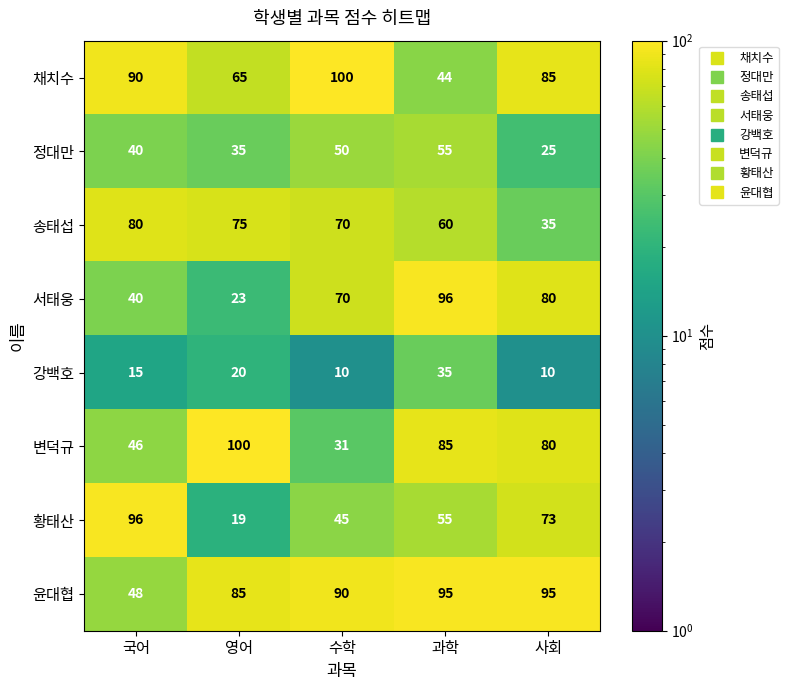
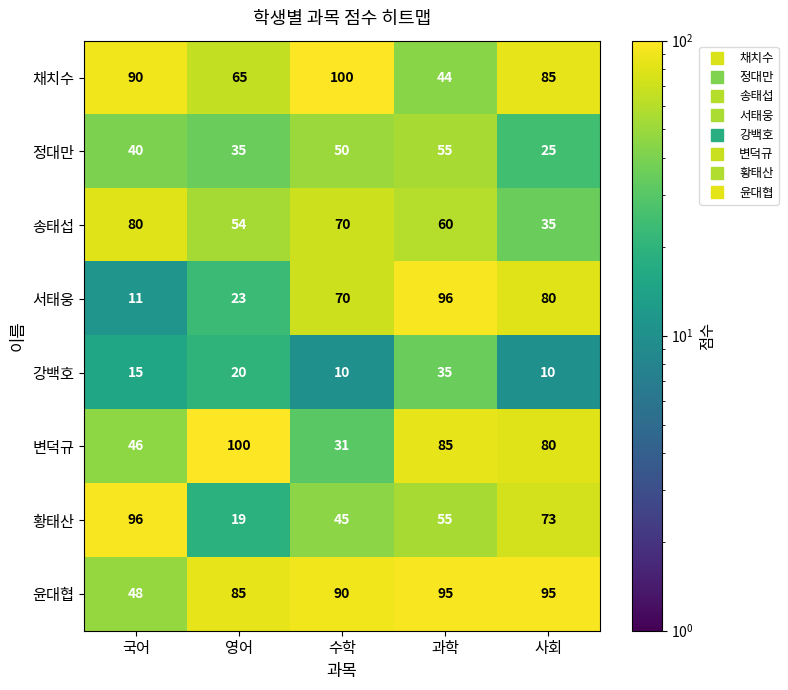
송태섭, 영어: 75 -> 54
서태웅, 국어: 40 -> 11
